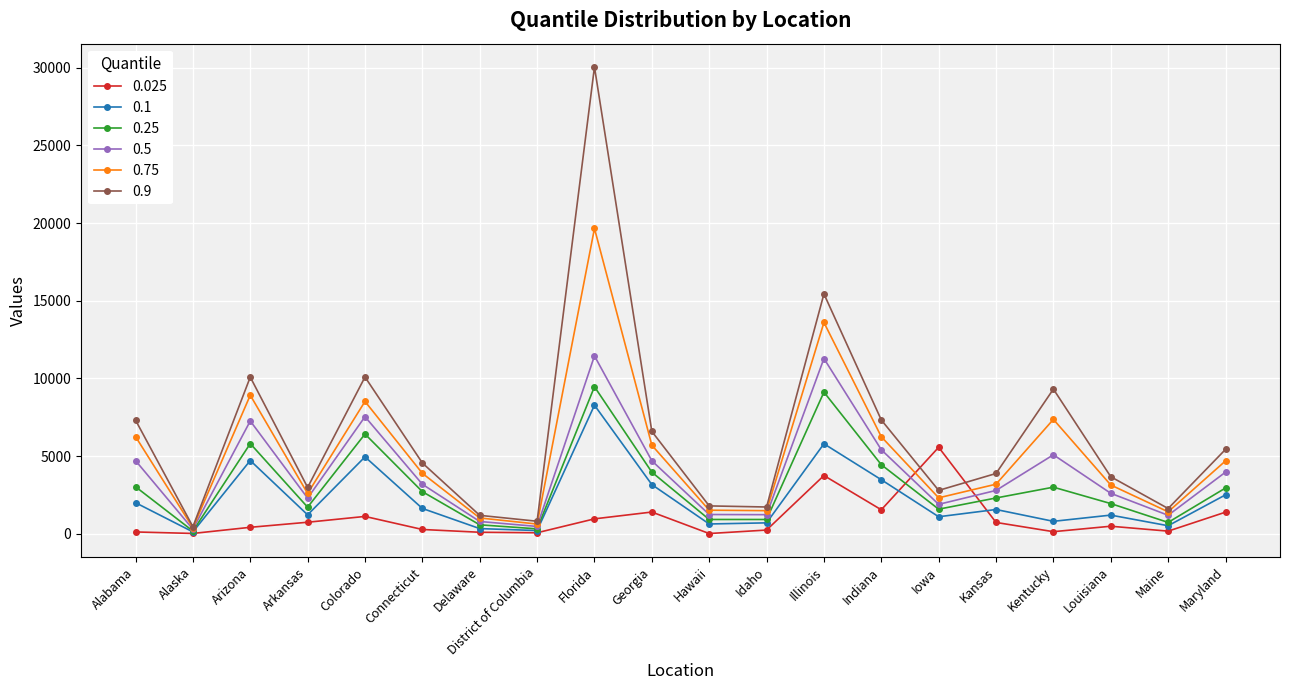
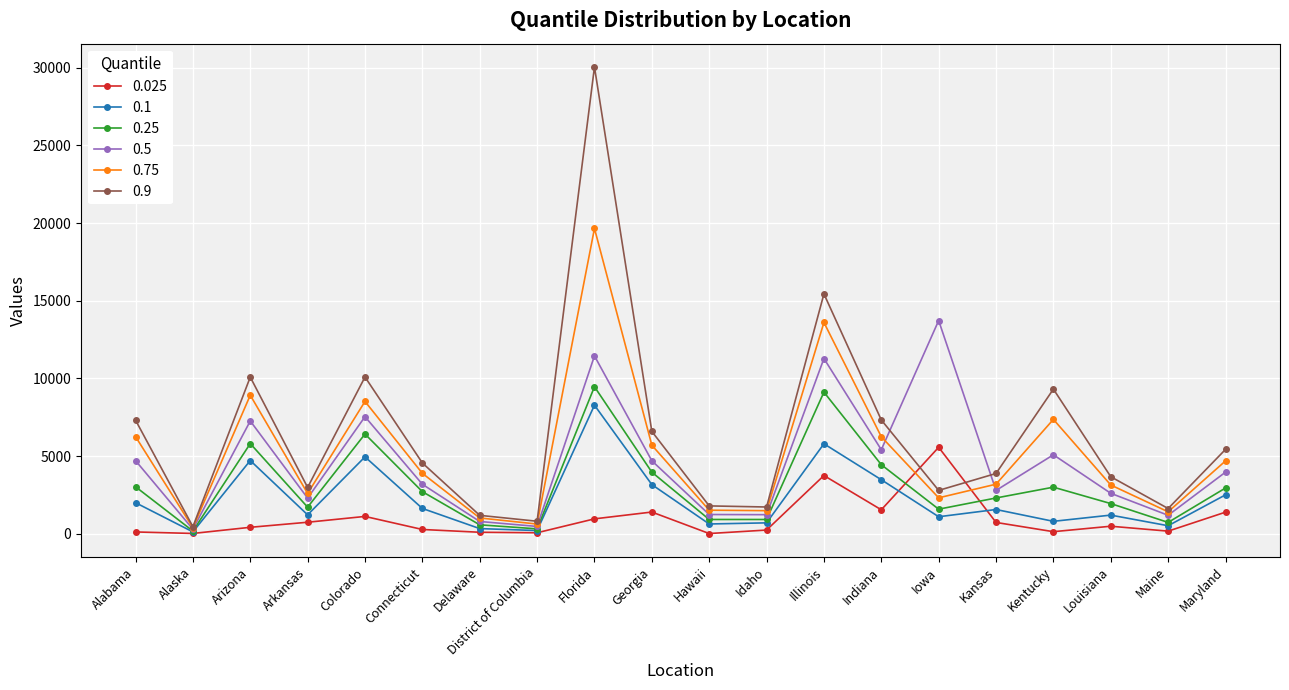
0.5, Iowa: 1900 -> 13700
